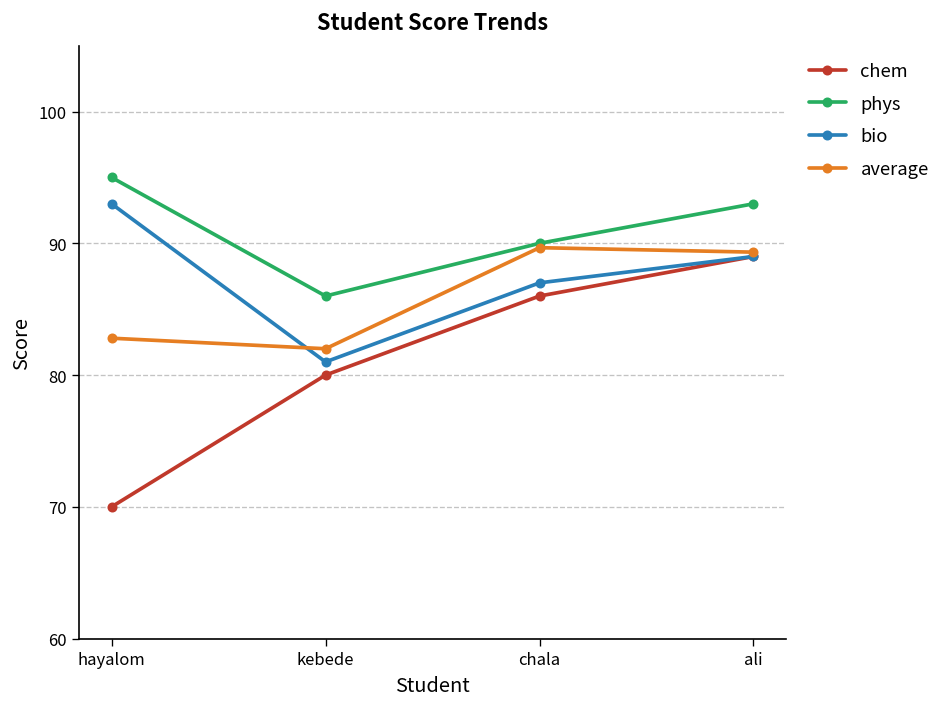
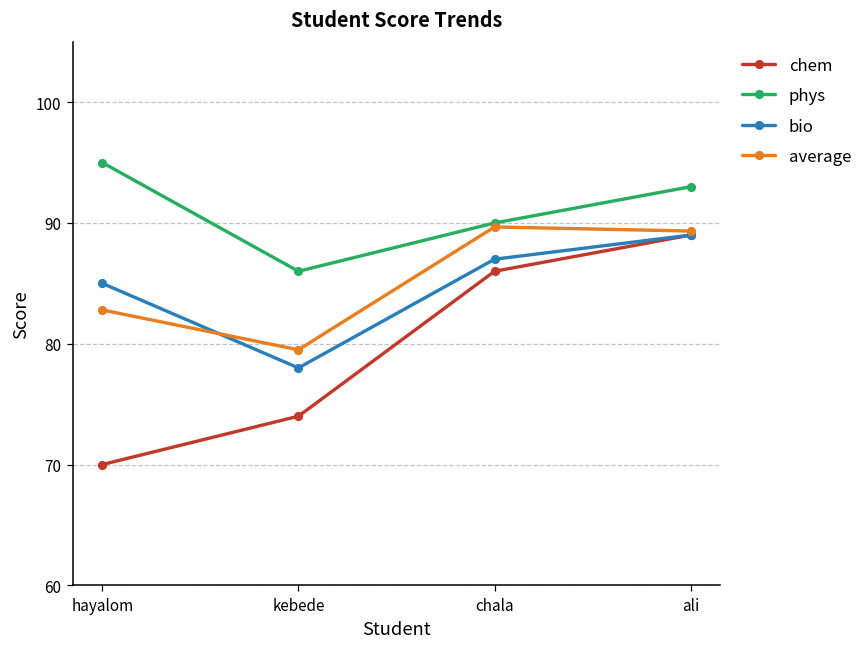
bio, hayalom: 93 -> 85
chem, kebede: 80 -> 74
bio, kebede: 81 -> 78
average, kebede: 82.0 -> 79.5
